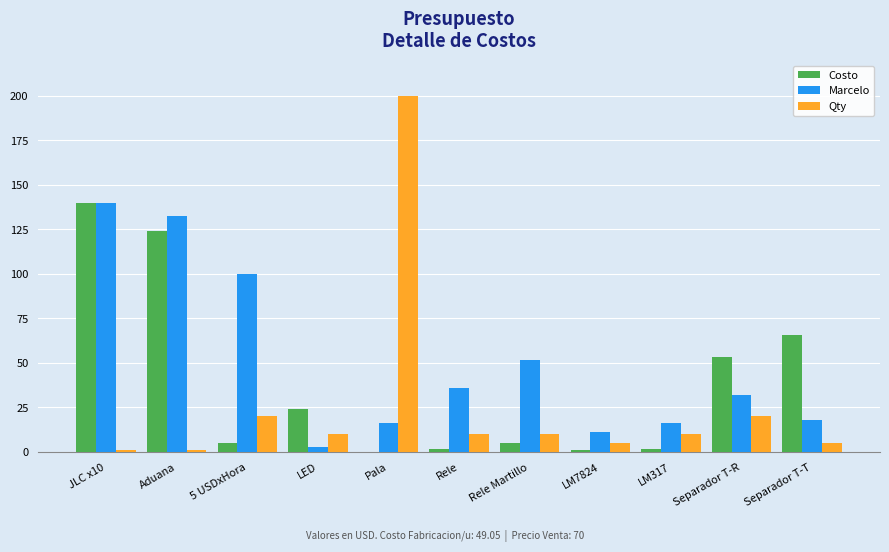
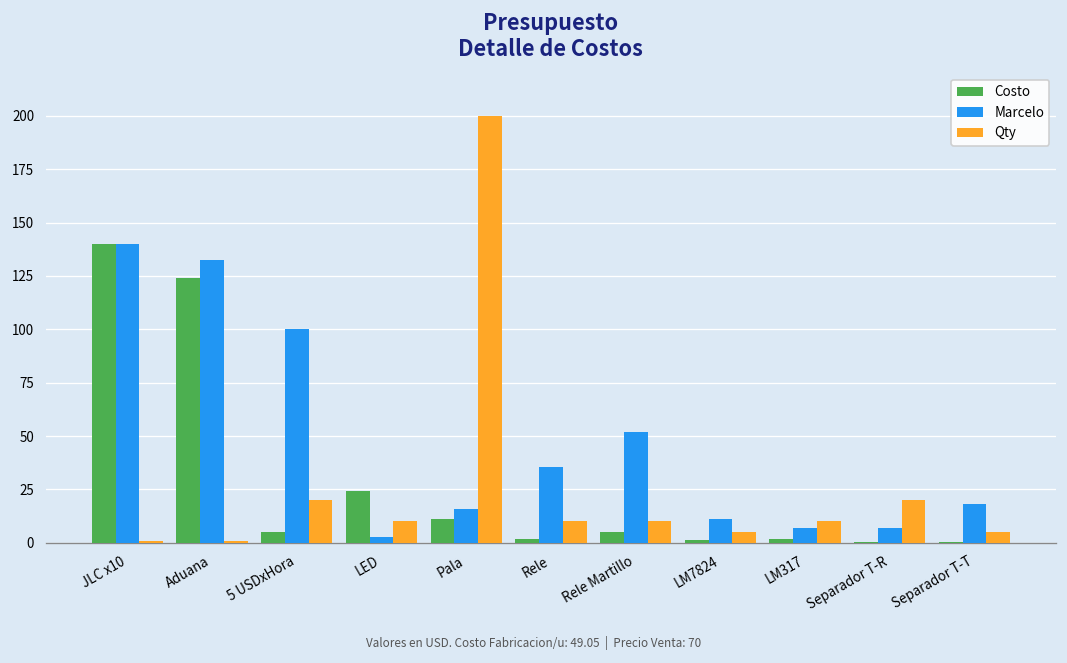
Costo, Pala: 0 -> 11
Marcelo, LM317: 16 -> 7
Costo, Separador T-R: 53 -> 0
Marcelo, Separador T-R: 32 -> 7
Costo, Separador T-T: 66 -> 0
